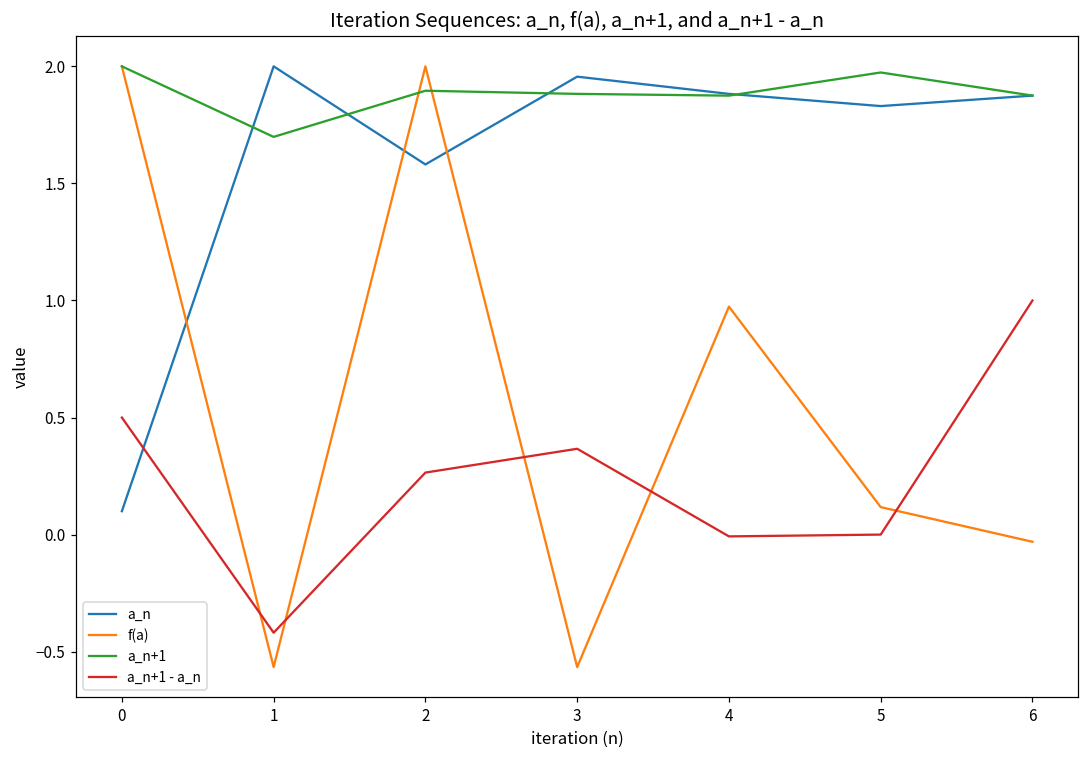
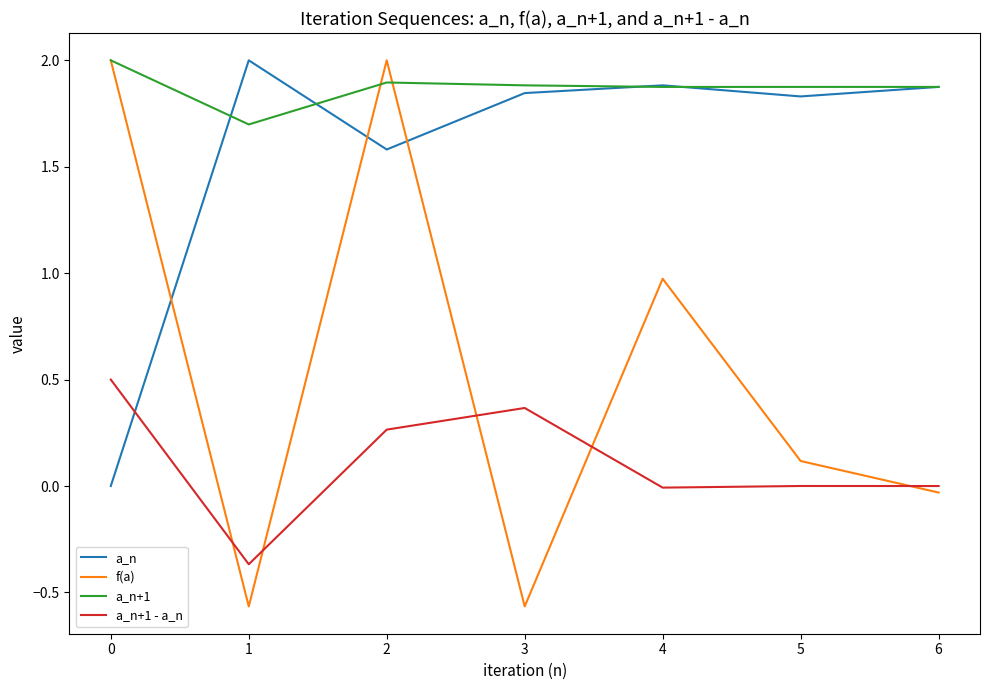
a_n, 0: 0.1 -> 0.0
a_n+1 - a_n, 1: -0.42 -> -0.37
a_n, 3: 1.96 -> 1.85
a_n+1, 5: 1.97 -> 1.88
a_n+1 - a_n, 6: 1 -> 0
